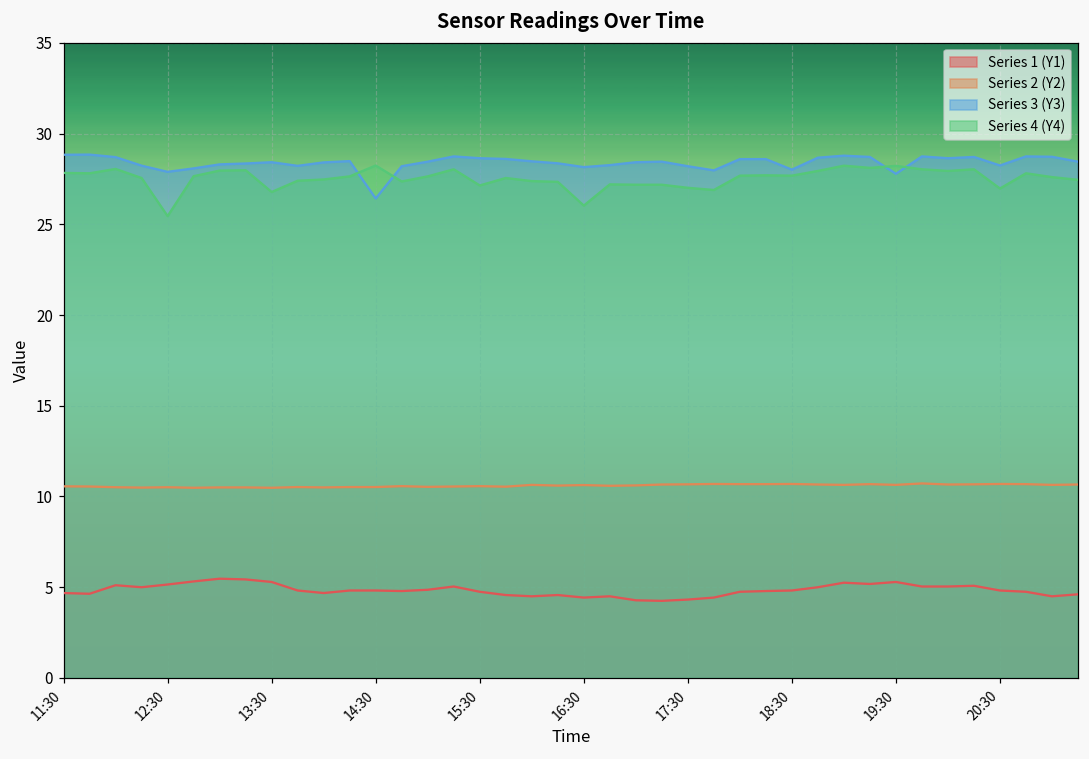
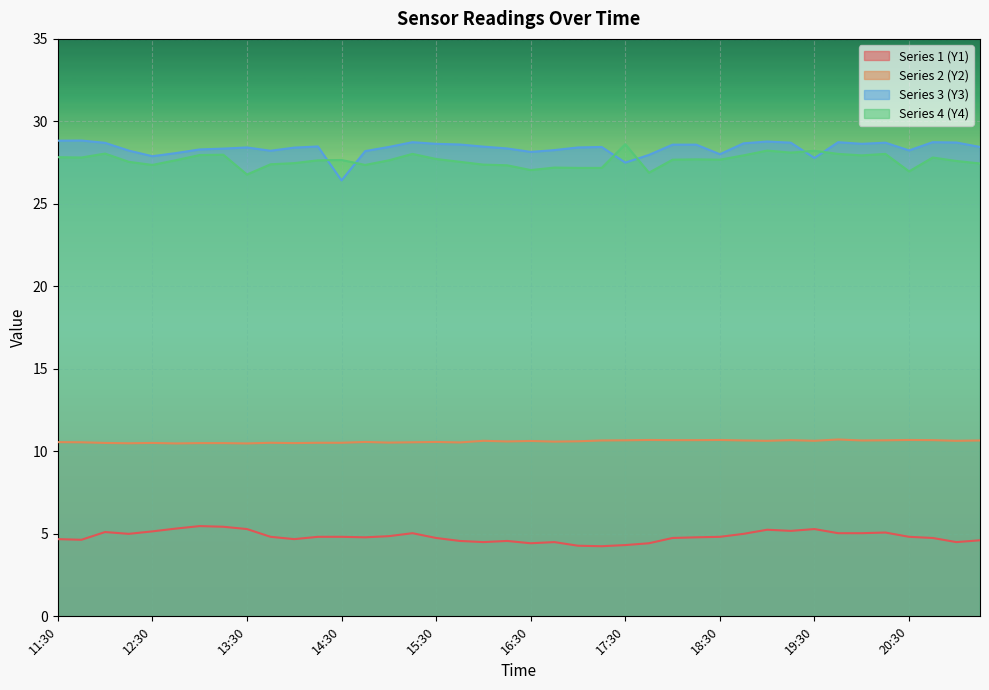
Series 4 (Y4), 12:30: 25.5 -> 27.4
Series 4 (Y4), 14:30: 28.2 -> 27.7
Series 4 (Y4), 15:30: 27.1 -> 27.7
Series 4 (Y4), 16:30: 26.0 -> 27.1
Series 3 (Y3), 17:30: 28.2 -> 27.5
Series 4 (Y4), 17:30: 27.0 -> 28.6
